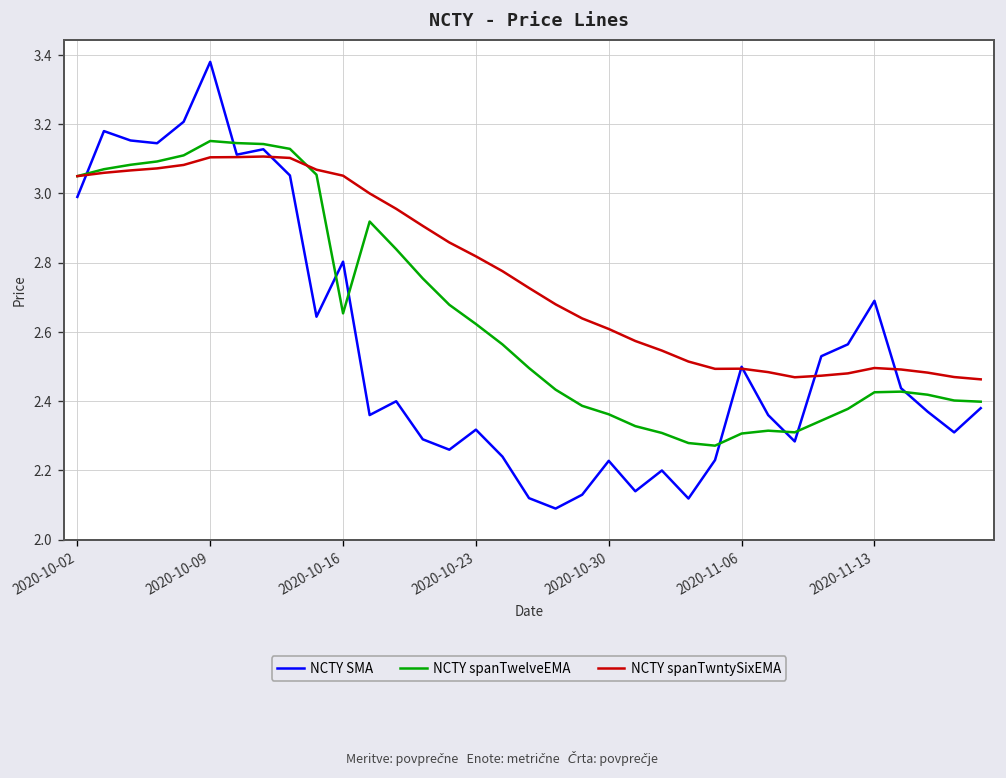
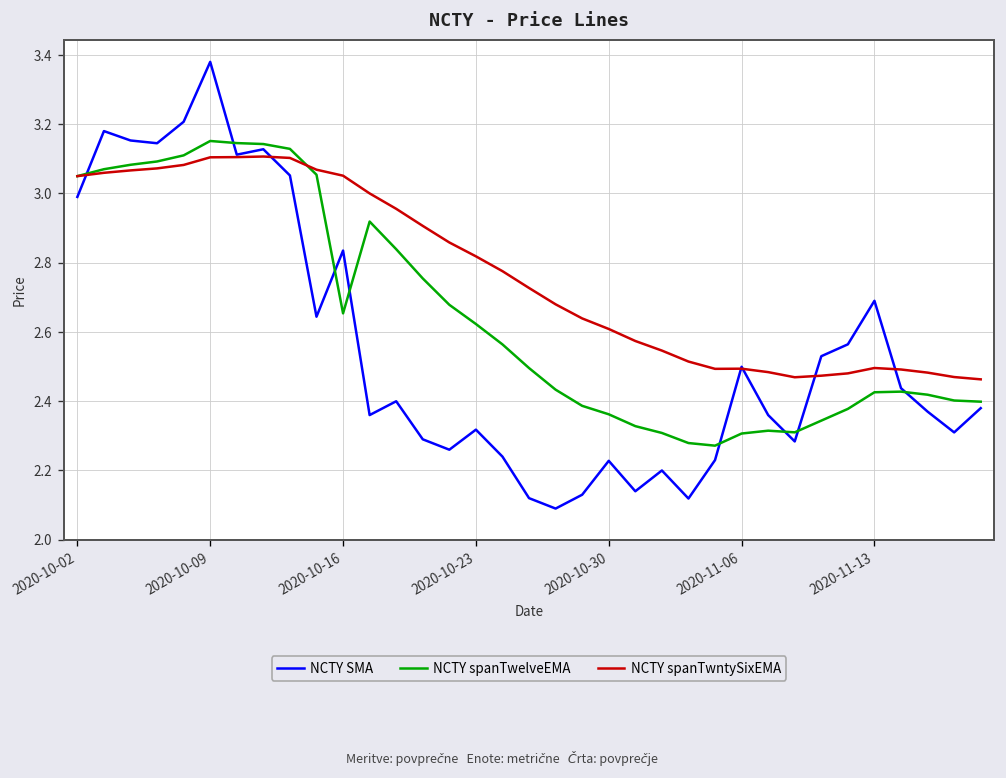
NCTY SMA, 2020-10-16: 2.80 -> 2.84
